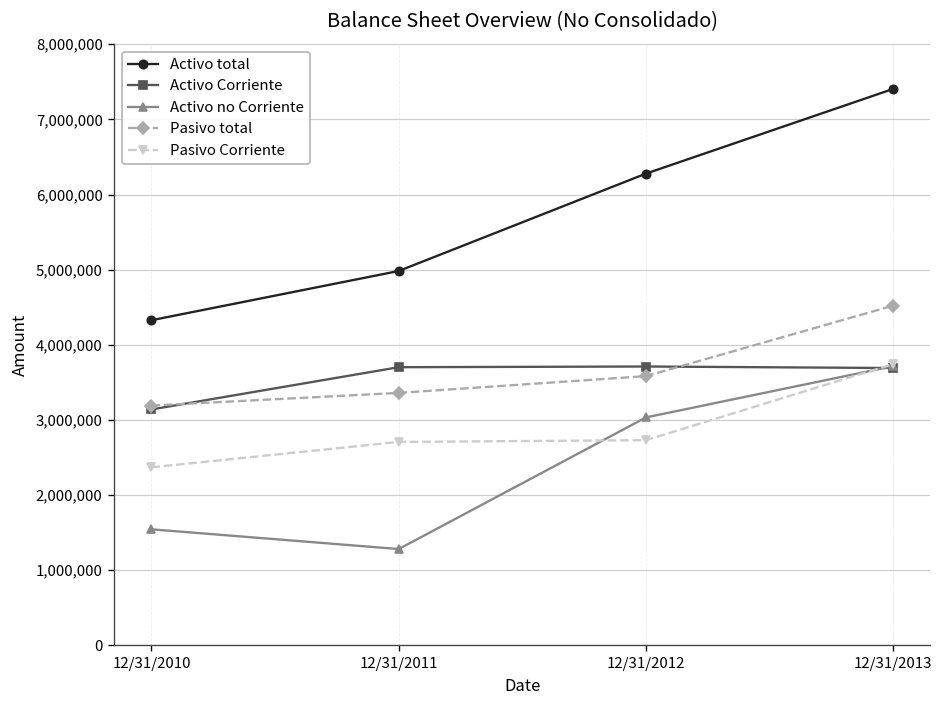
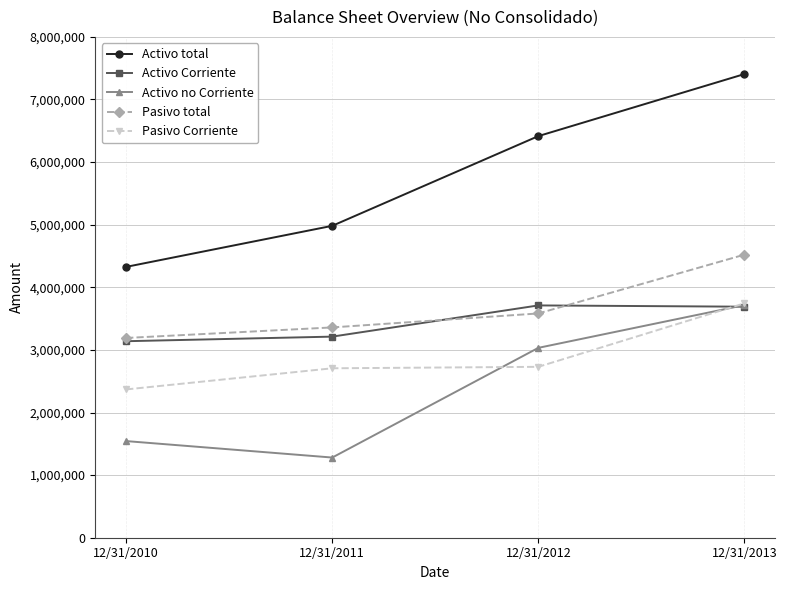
Activo Corriente, 12/31/2011: 3,700,000 -> 3,200,000
Activo total, 12/31/2012: 6,300,000 -> 6,400,000
